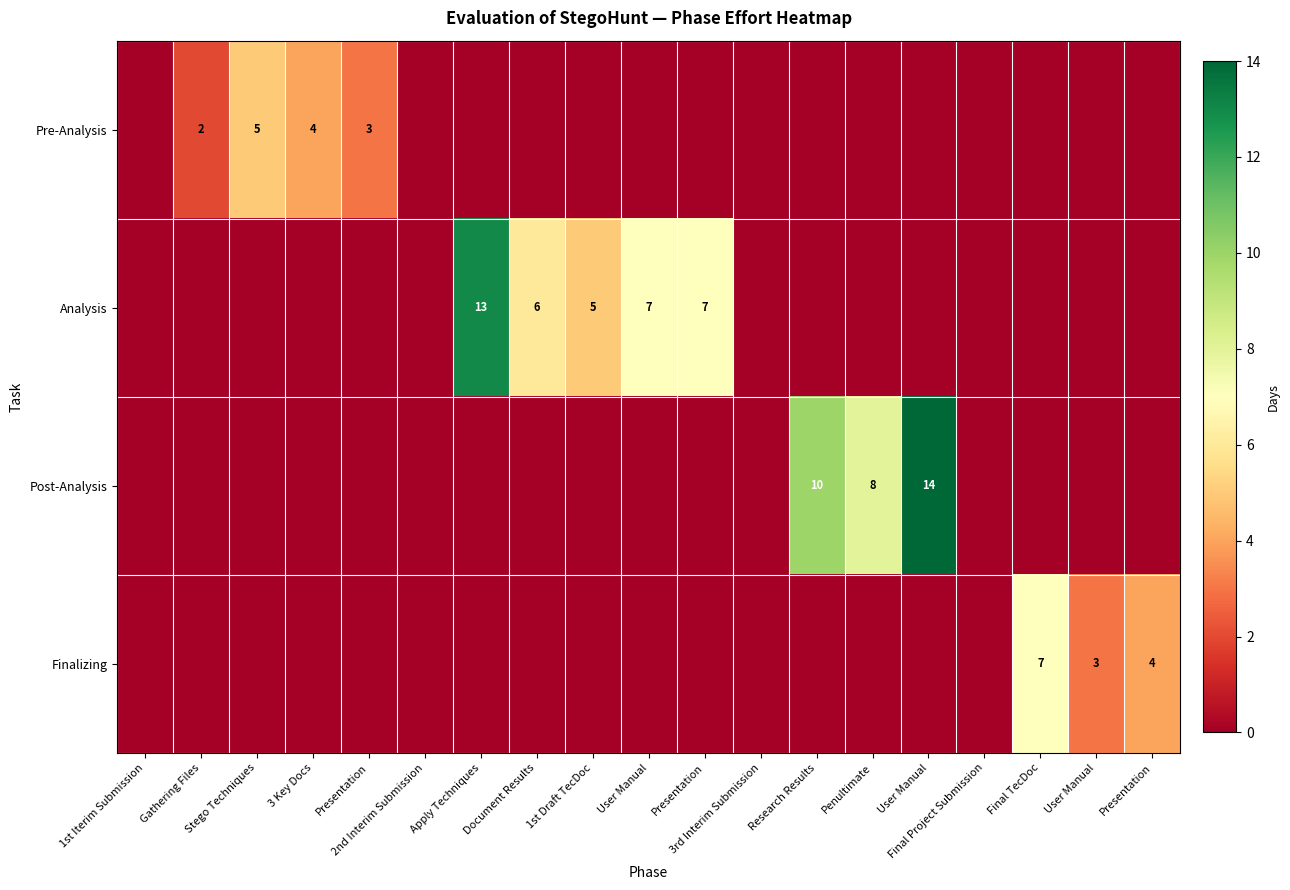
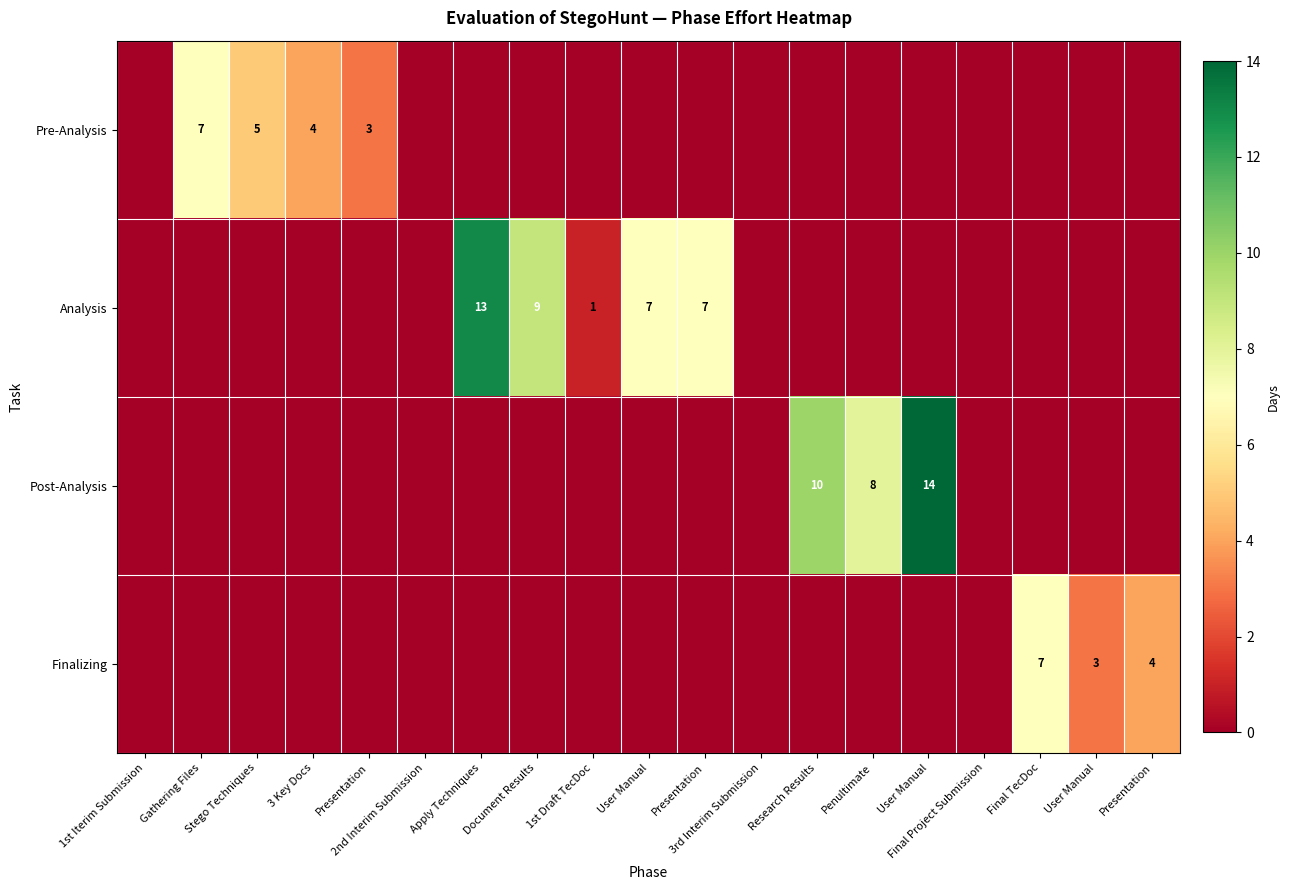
Pre-Analysis, Gathering Files: 2 -> 7
Analysis, Document Results: 6 -> 9
Analysis, 1st Draft TecDoc: 5 -> 1
